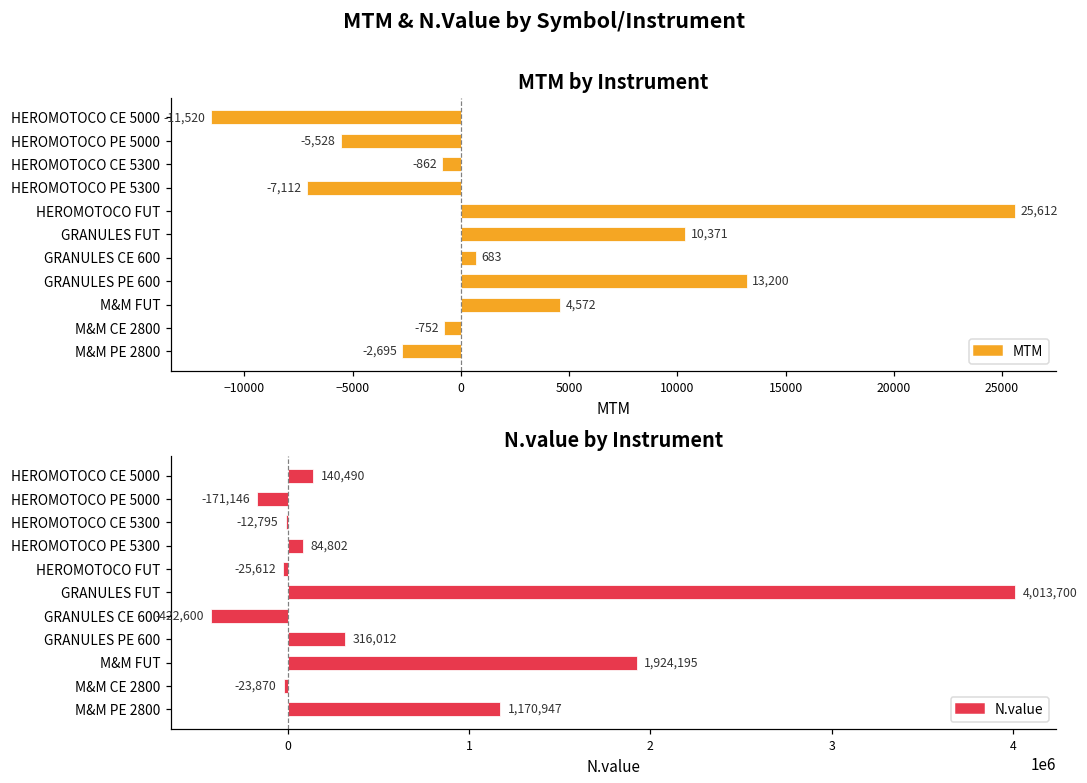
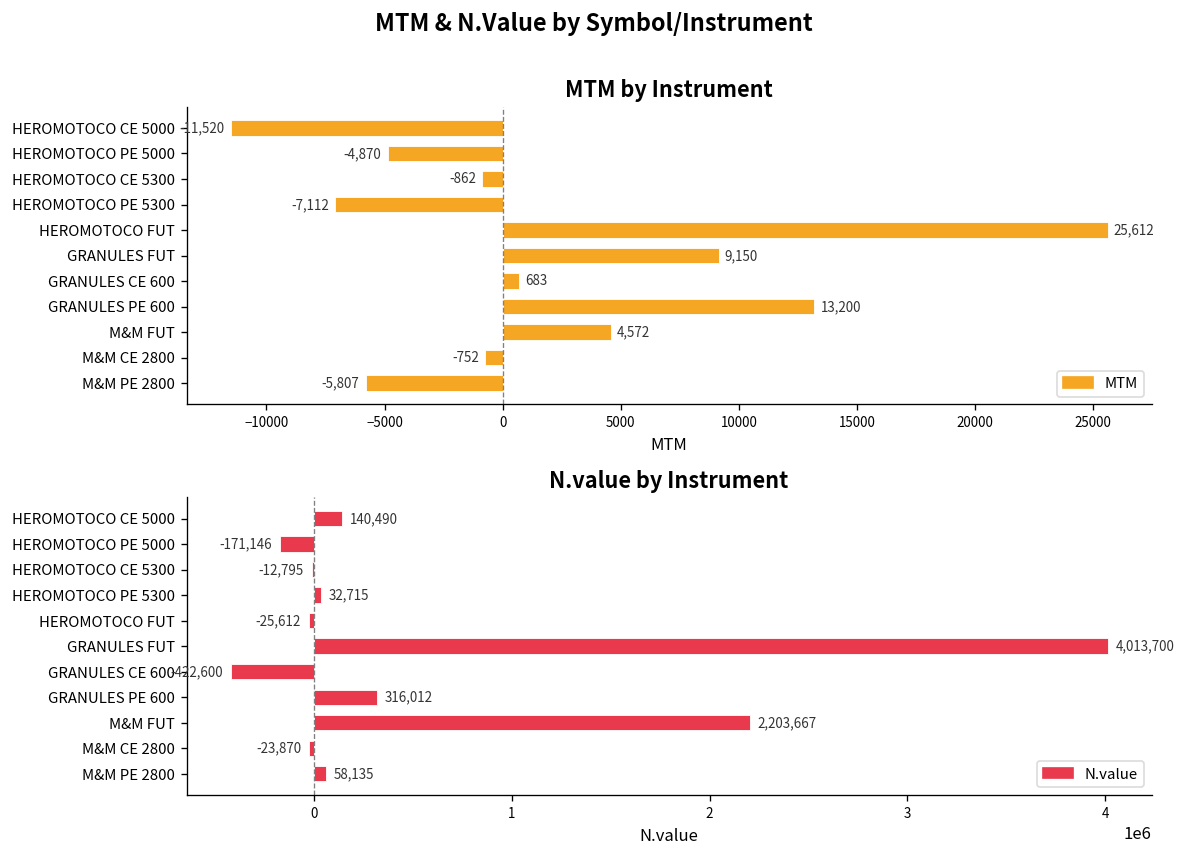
MTM by Instrument, HEROMOTOCO PE 5000: -5,528 -> -4,870
MTM by Instrument, GRANULES FUT: 10,371 -> 9,150
MTM by Instrument, M&M PE 2800: -2,695 -> -5,807
N.value by Instrument, HEROMOTOCO PE 5300: 84,802 -> 32,715
N.value by Instrument, M&M FUT: 1,924,195 -> 2,203,667
N.value by Instrument, M&M PE 2800: 1,170,947 -> 58,135
